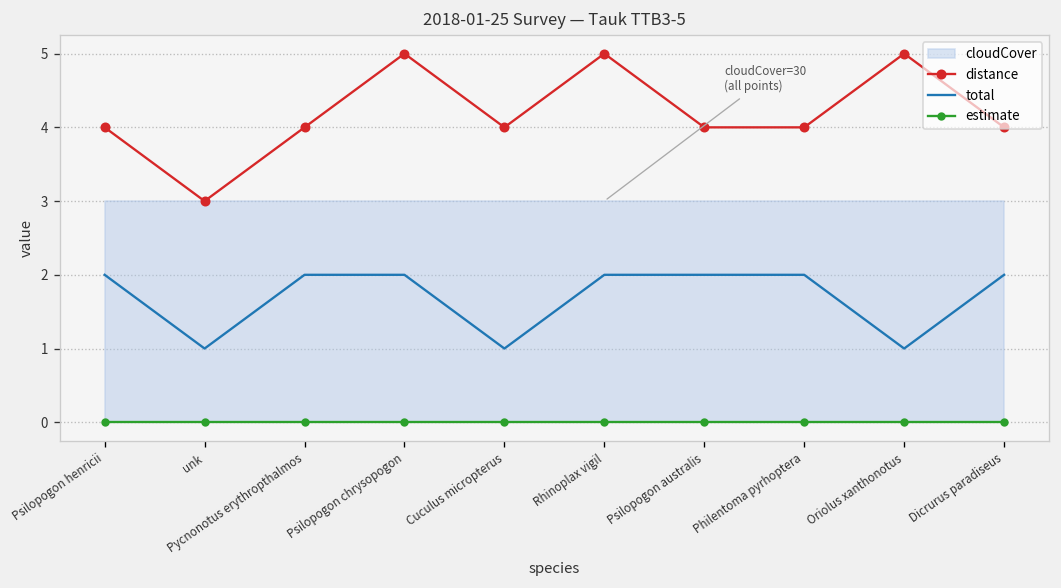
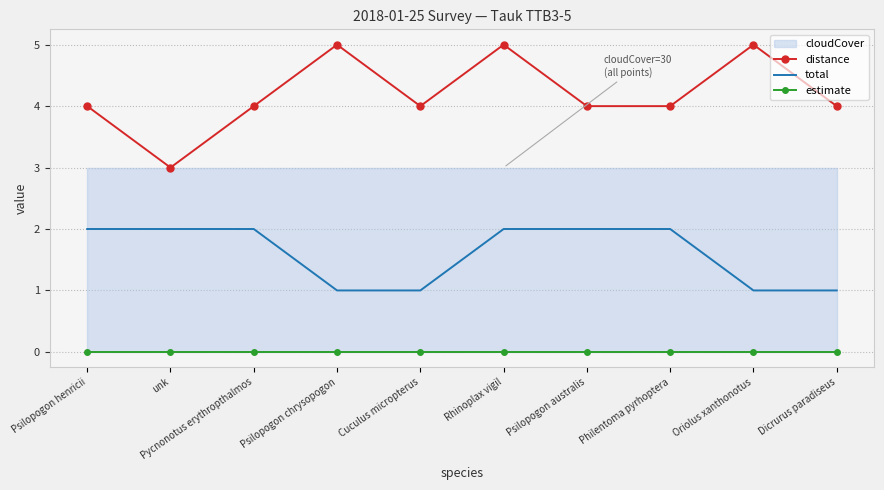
total, unk: 1 -> 2
total, Psilopogon chrysopogon: 2 -> 1
total, Dicrurus paradiseus: 2 -> 1
